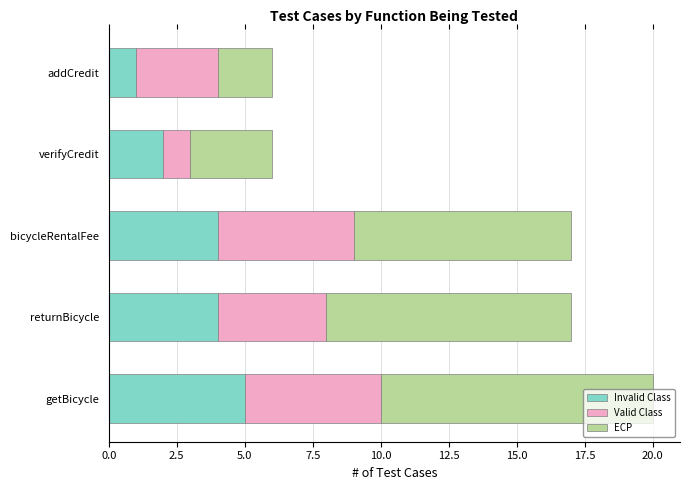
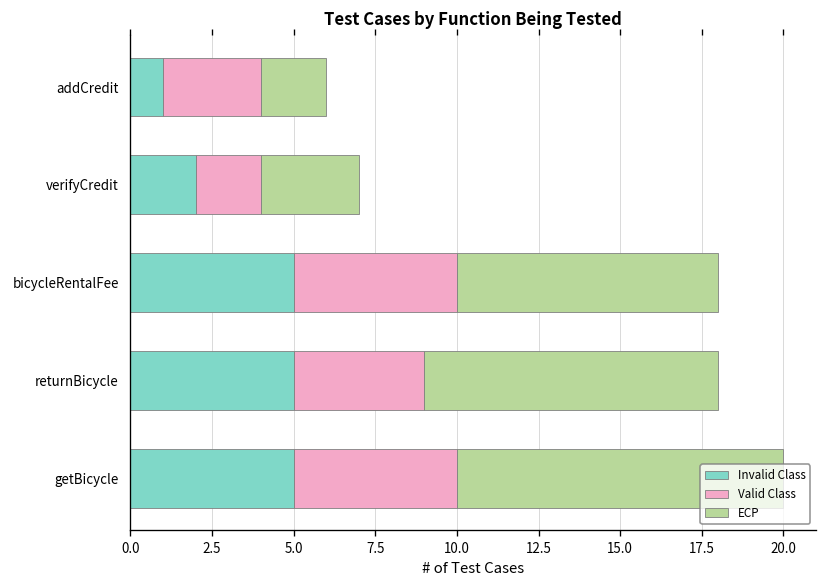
Valid Class, verifyCredit: 1 -> 2
Invalid Class, bicycleRentalFee: 4 -> 5
Invalid Class, returnBicycle: 4 -> 5
